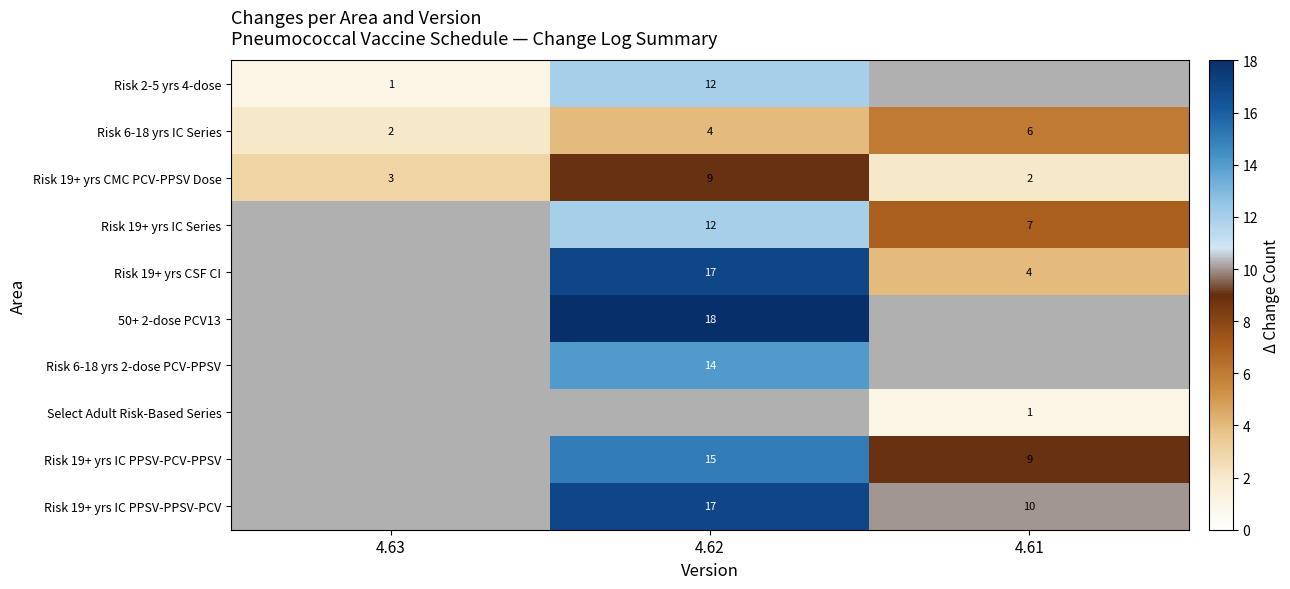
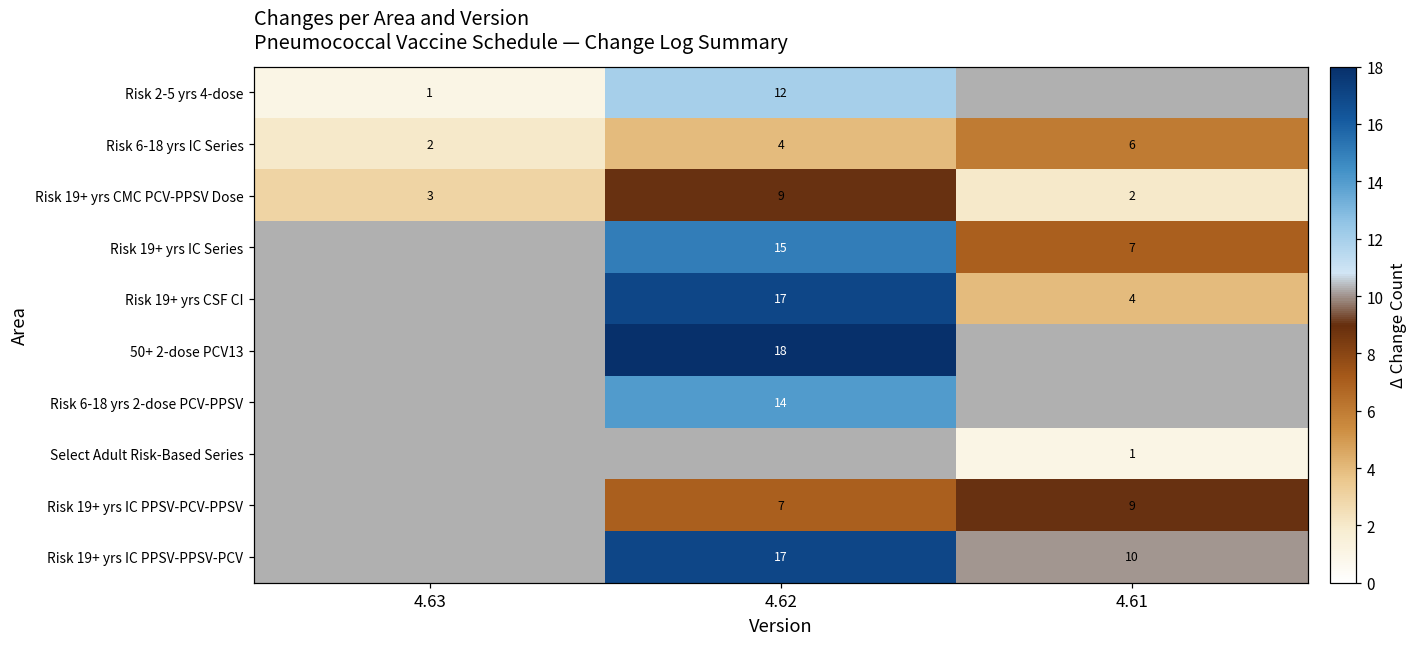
Risk 19+ yrs IC Series, 4.62: 12 -> 15
Risk 19+ yrs IC PPSV-PCV-PPSV, 4.62: 15 -> 7
